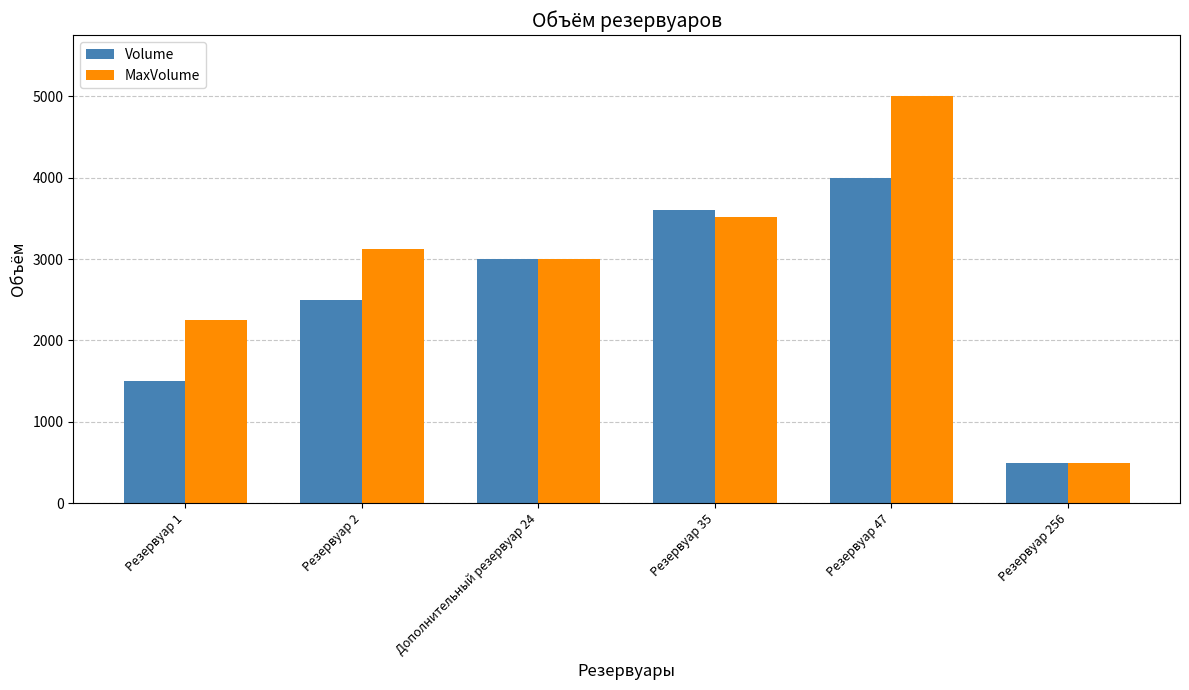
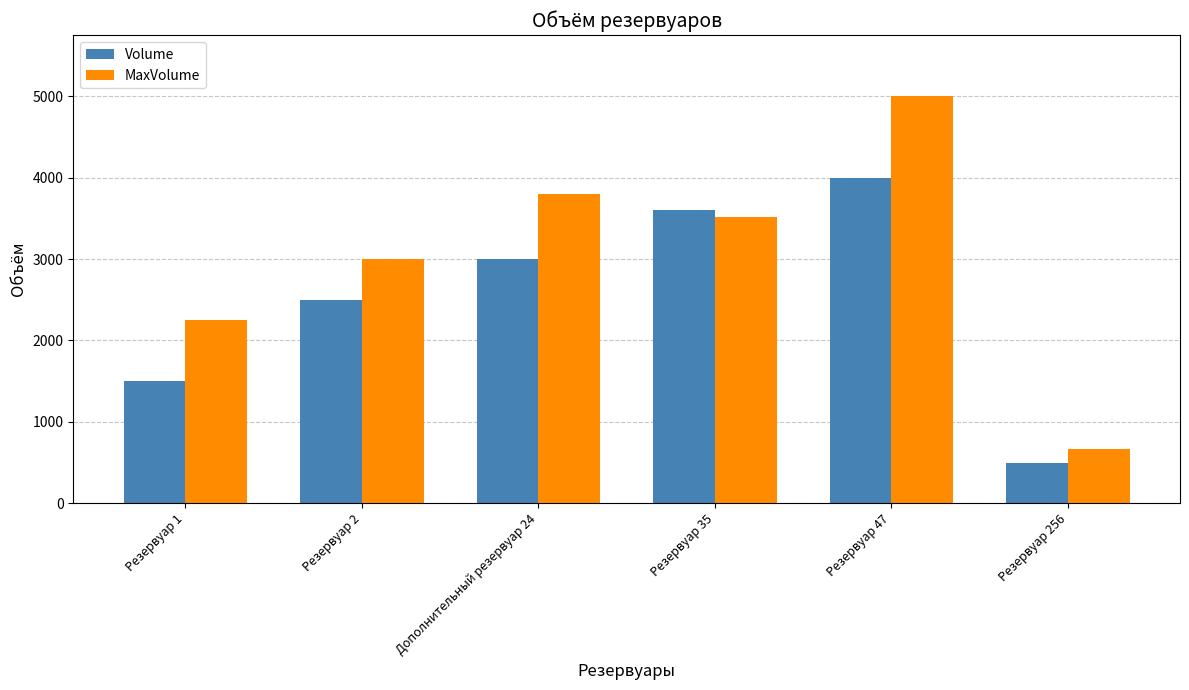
MaxVolume, Резервуар 2: 3100 -> 3000
MaxVolume, Дополнительный резервуар 24: 3000 -> 3800
MaxVolume, Резервуар 256: 500 -> 700
